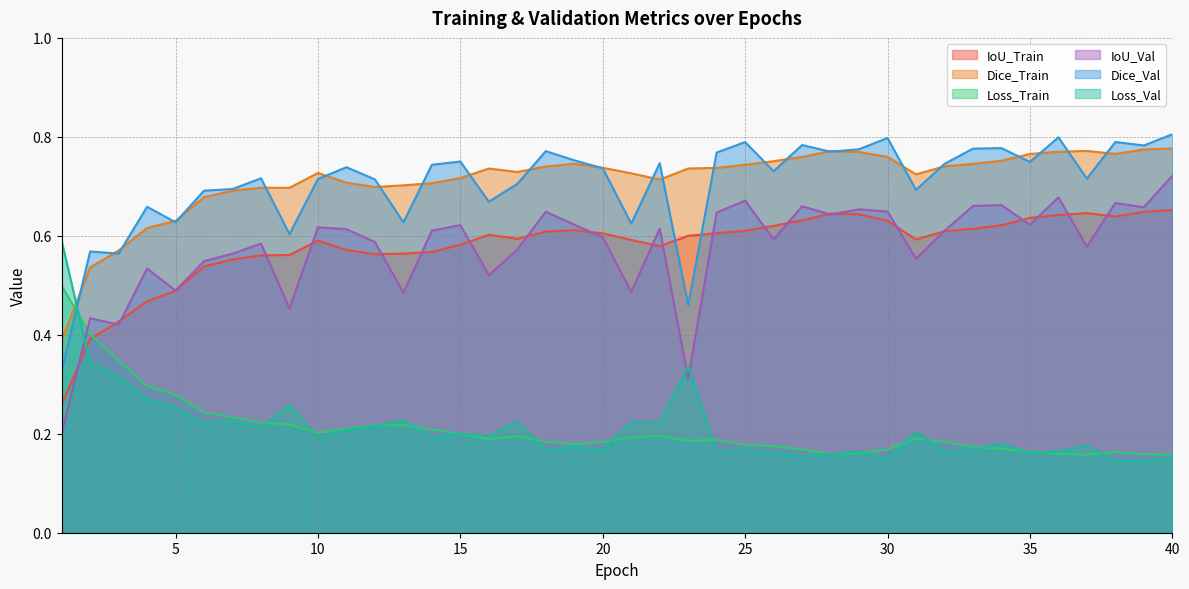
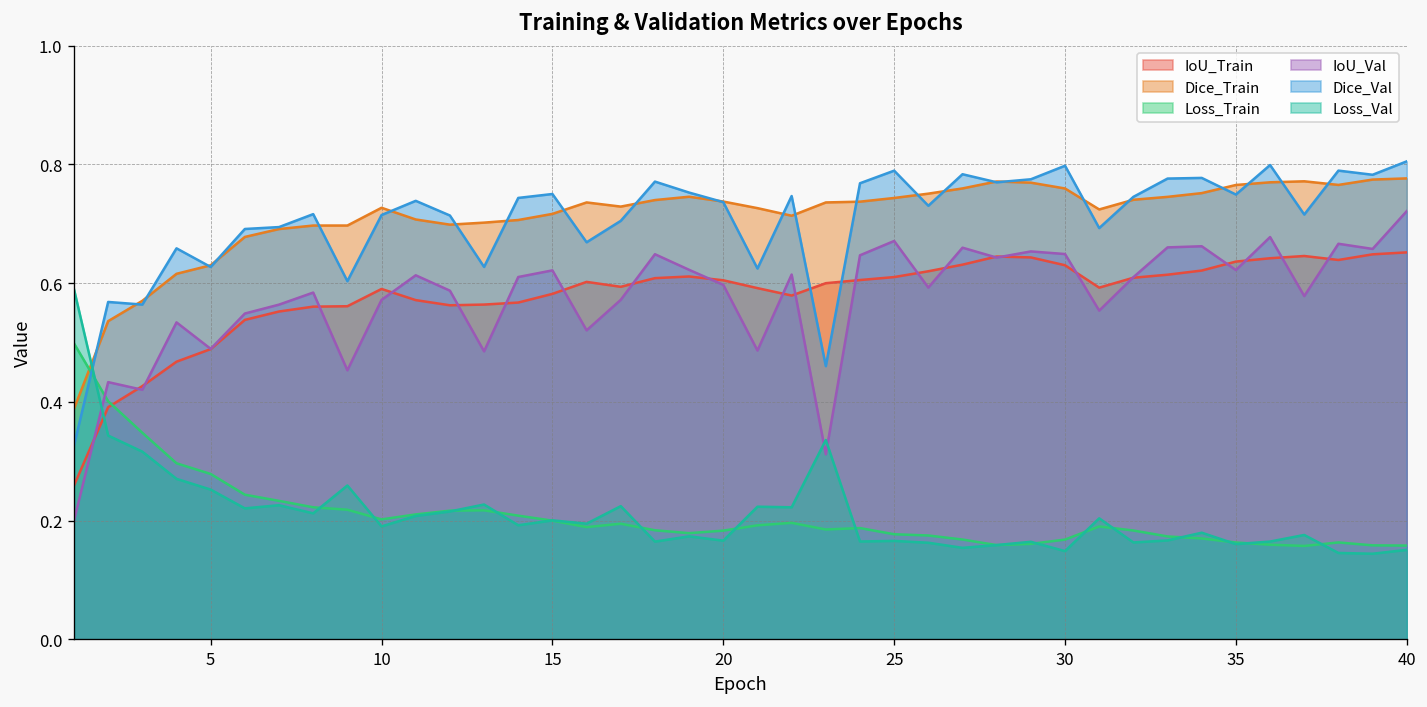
IoU_Val, 10: 0.62 -> 0.57
